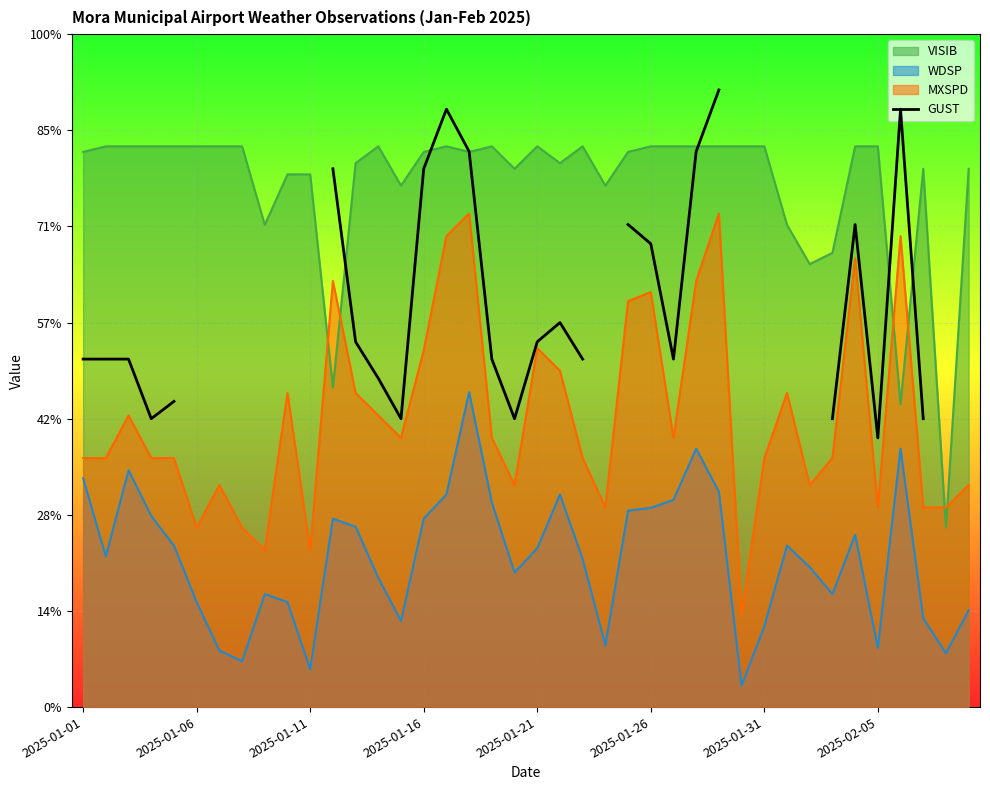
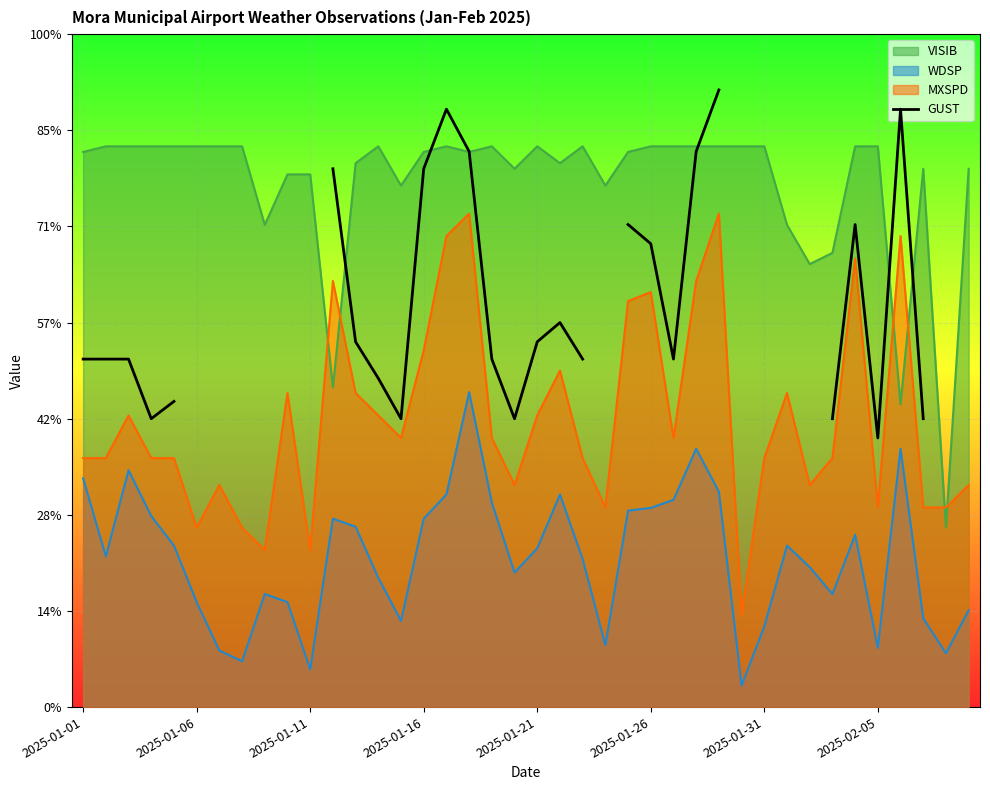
MXSPD, 2025-01-21: 53% -> 43%
